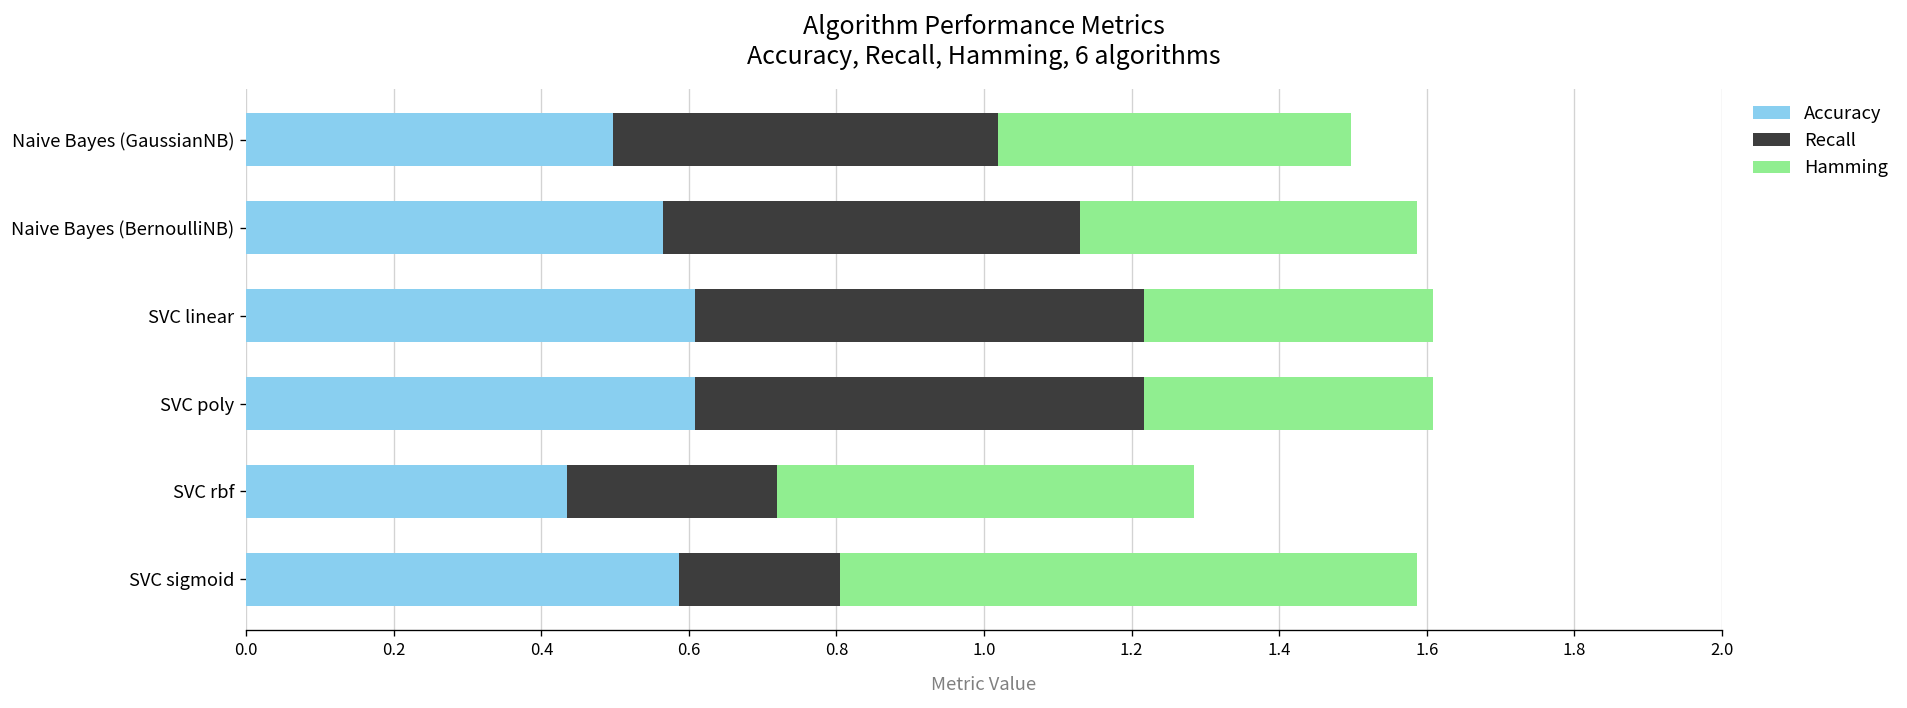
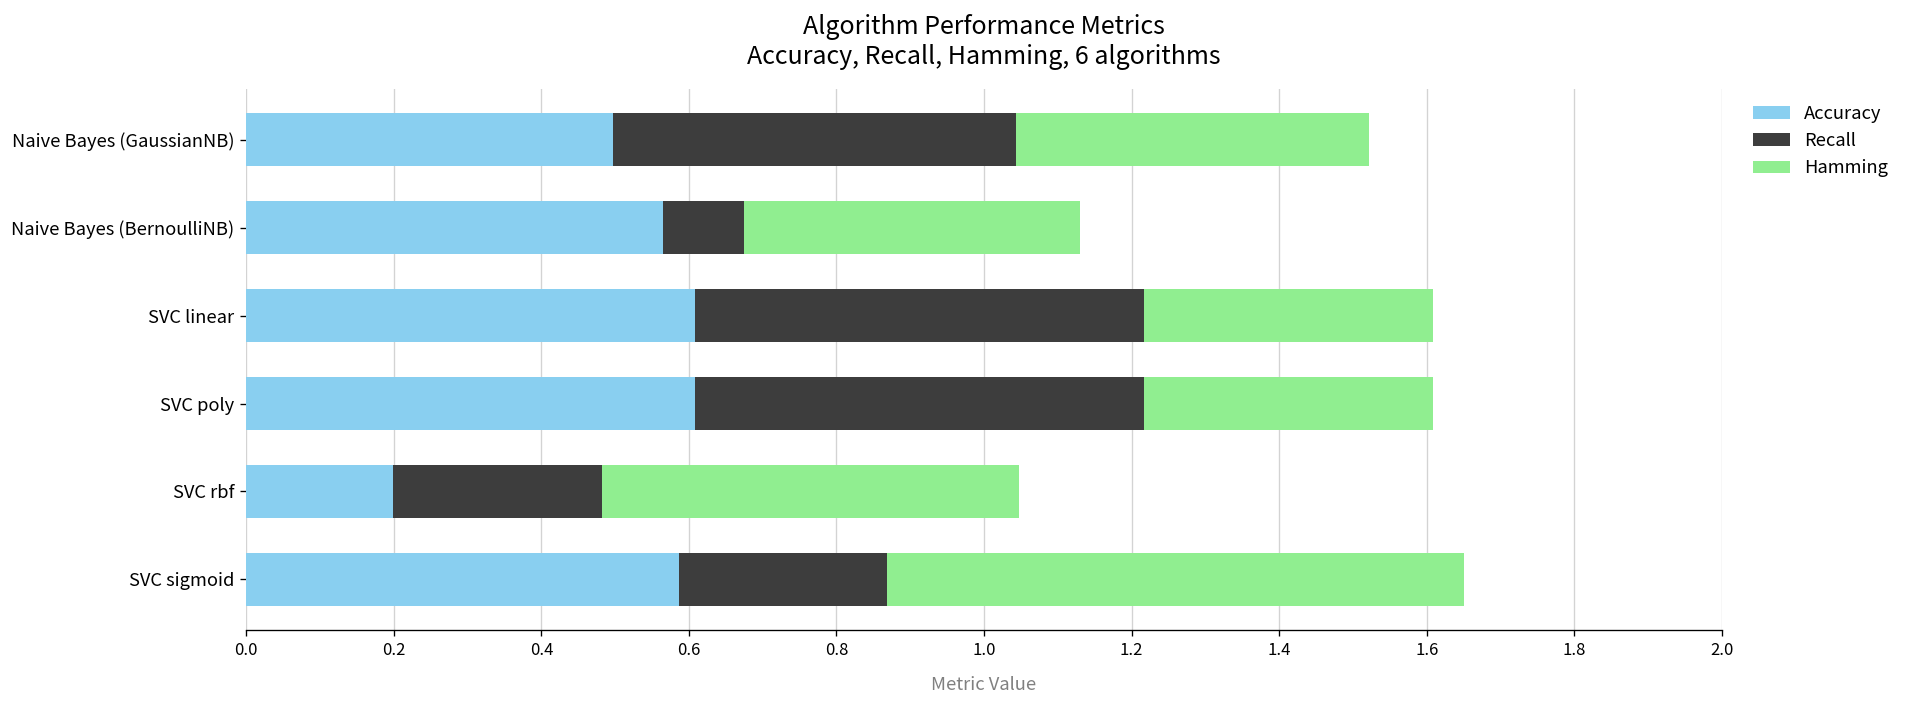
Recall, Naive Bayes (GaussianNB): 0.52 -> 0.55
Recall, Naive Bayes (BernoulliNB): 0.57 -> 0.11
Accuracy, SVC rbf: 0.43 -> 0.20
Recall, SVC sigmoid: 0.22 -> 0.28
